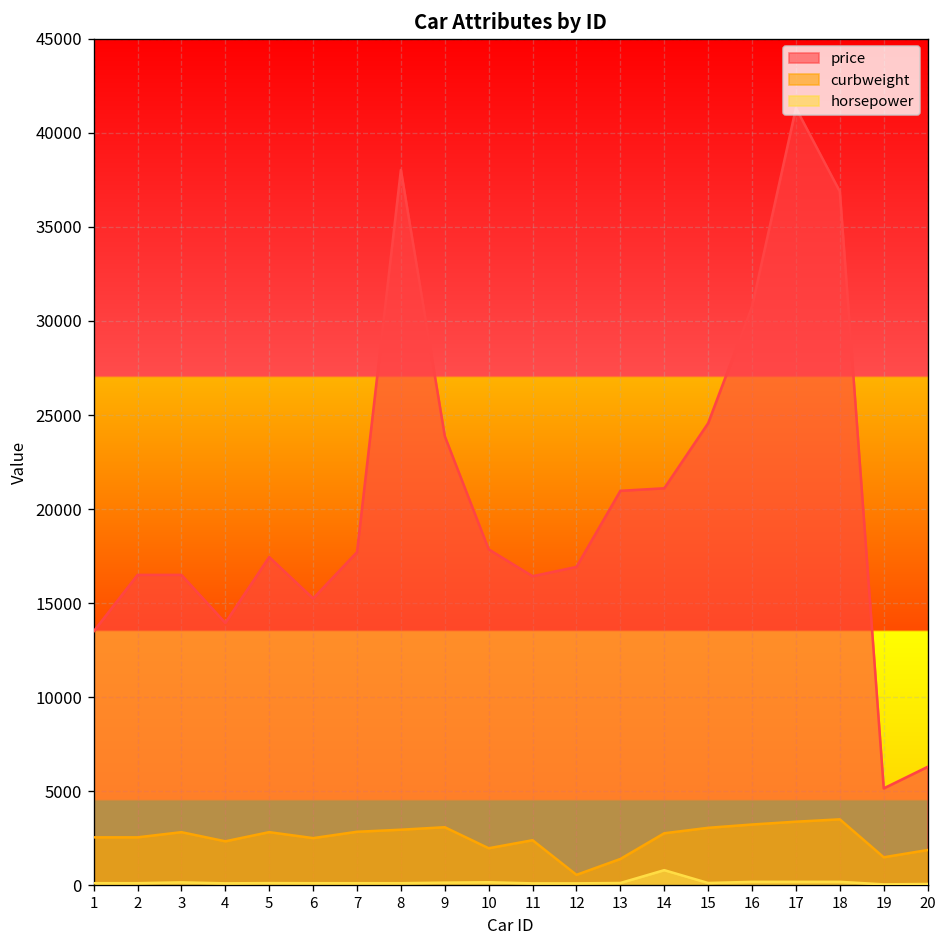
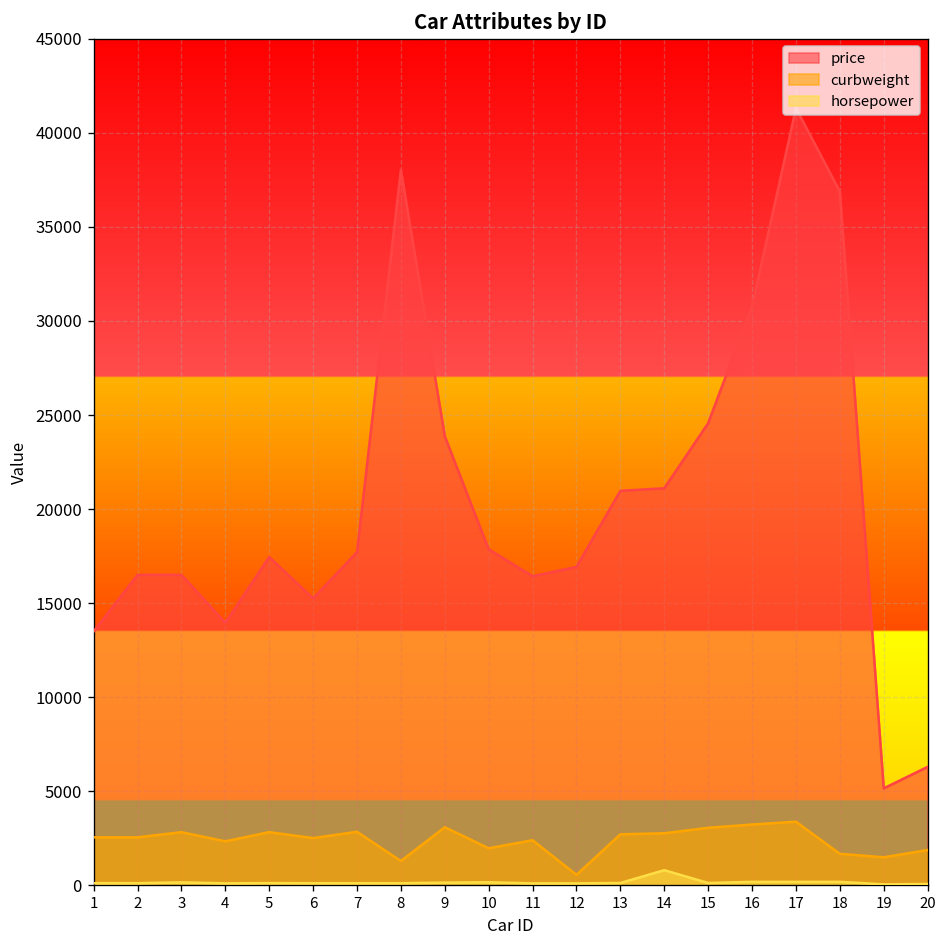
curbweight, 8: 3000 -> 1300
curbweight, 13: 1400 -> 2700
curbweight, 18: 3500 -> 1700
